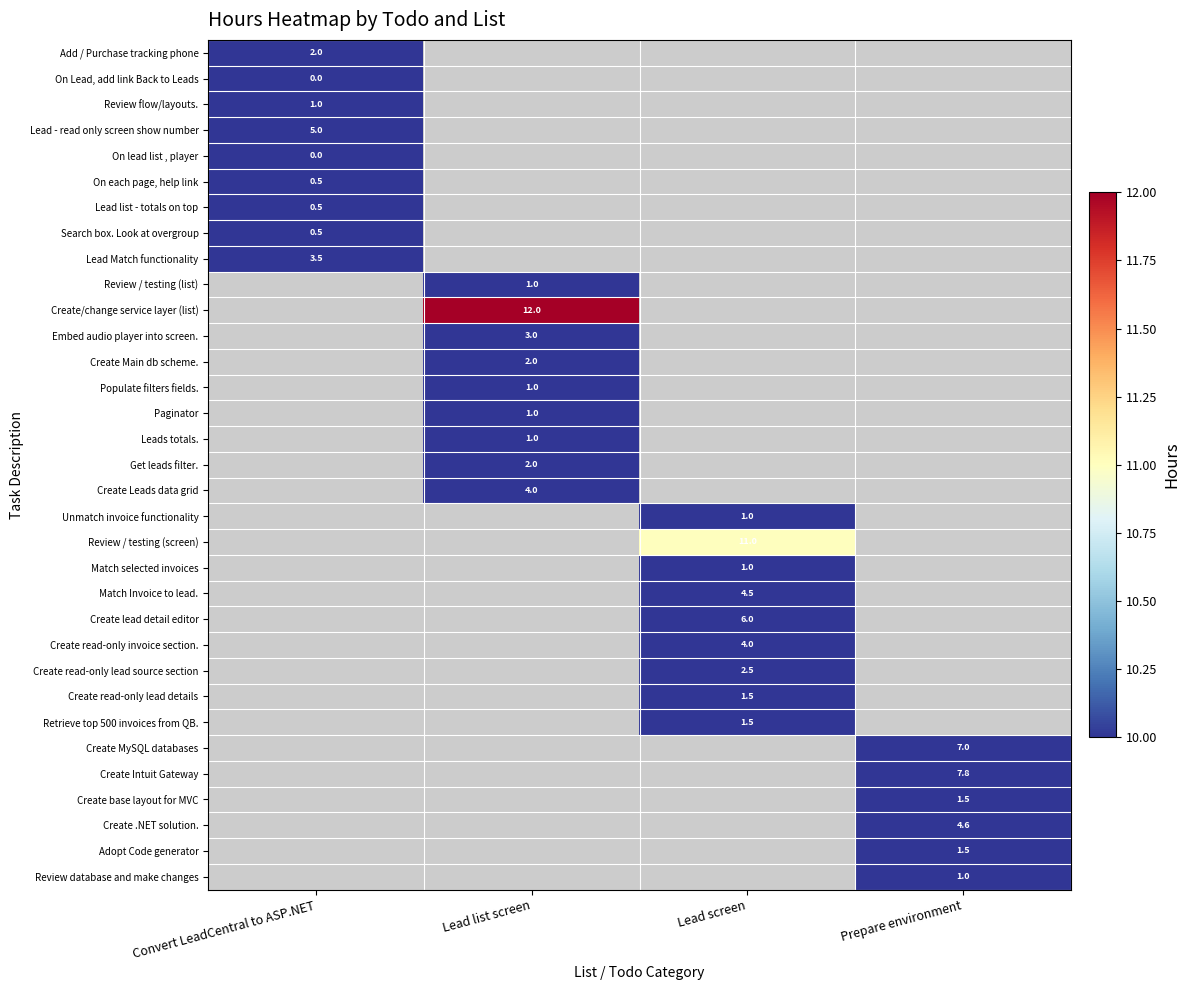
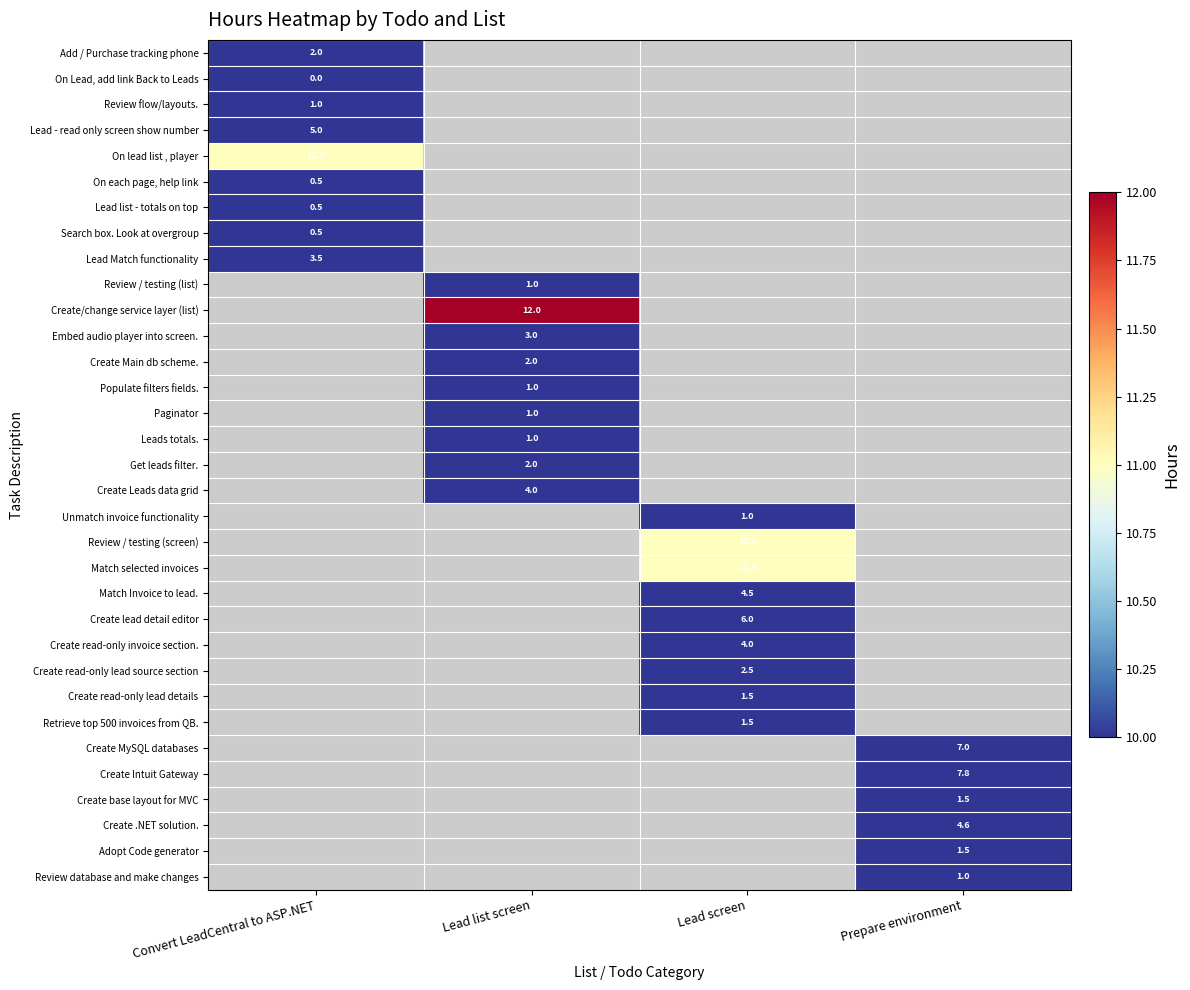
On lead list , player, Convert LeadCentral to ASP.NET: 0.0 -> 11.0
Match selected invoices, Lead screen: 1.0 -> 11.0
